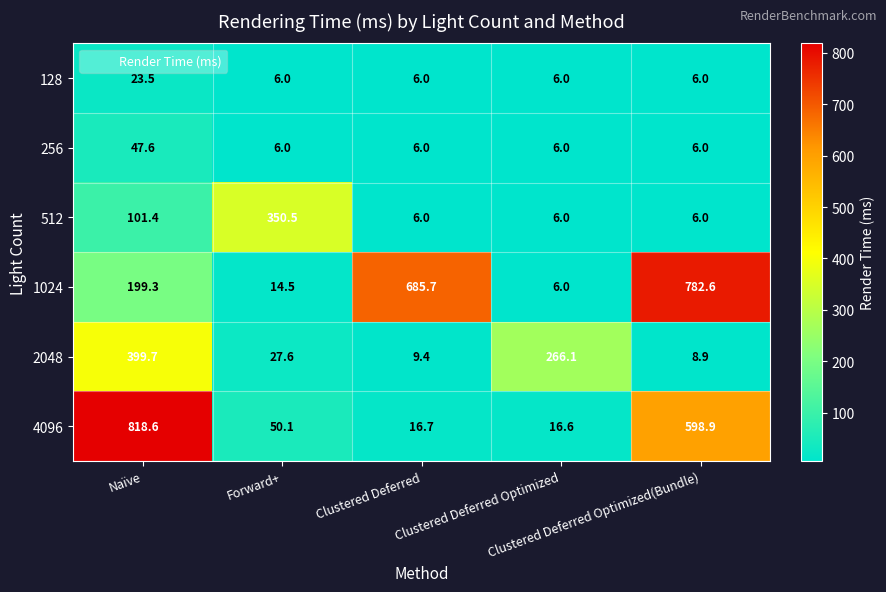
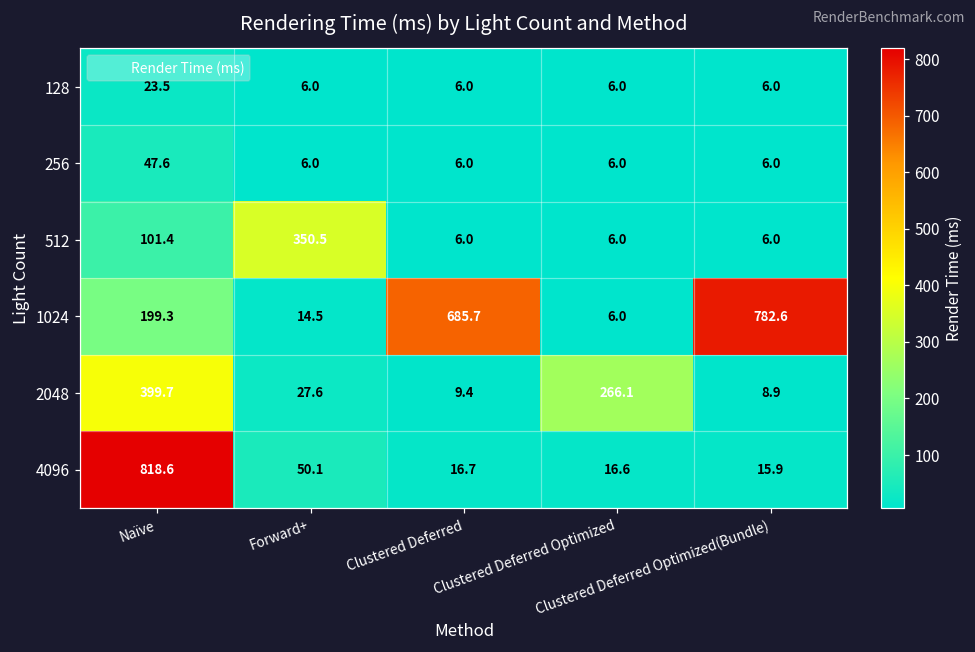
4096, Clustered Deferred Optimized(Bundle): 598.9 -> 15.9
